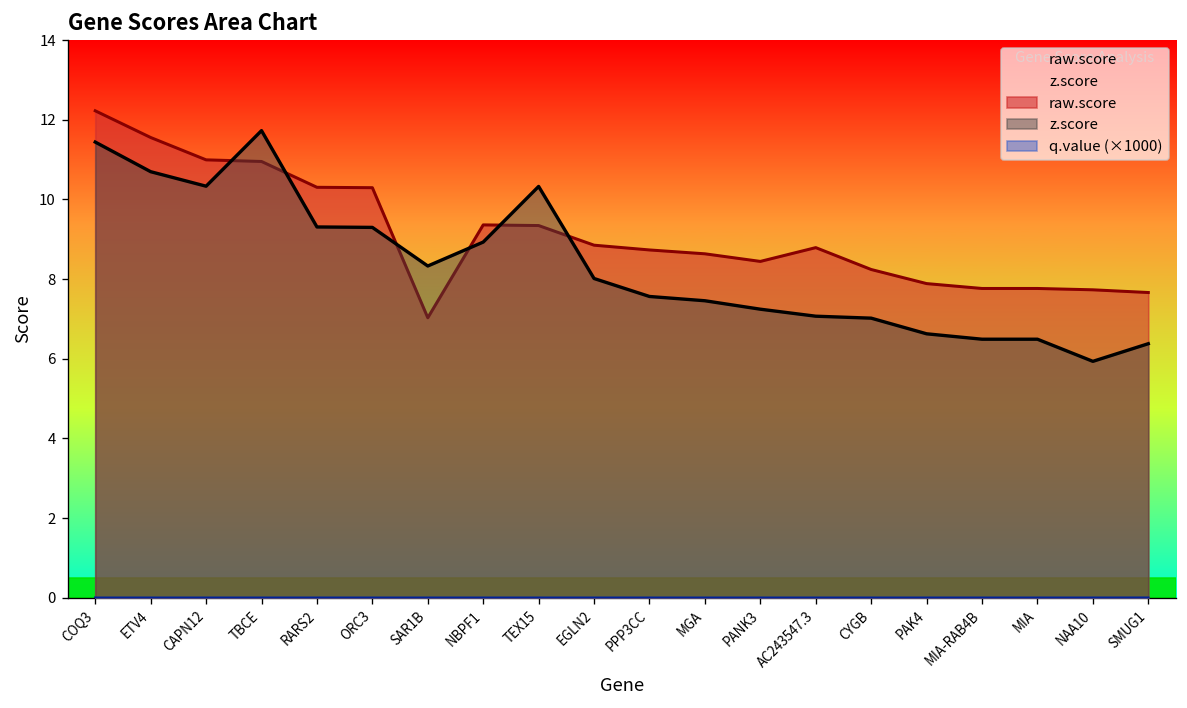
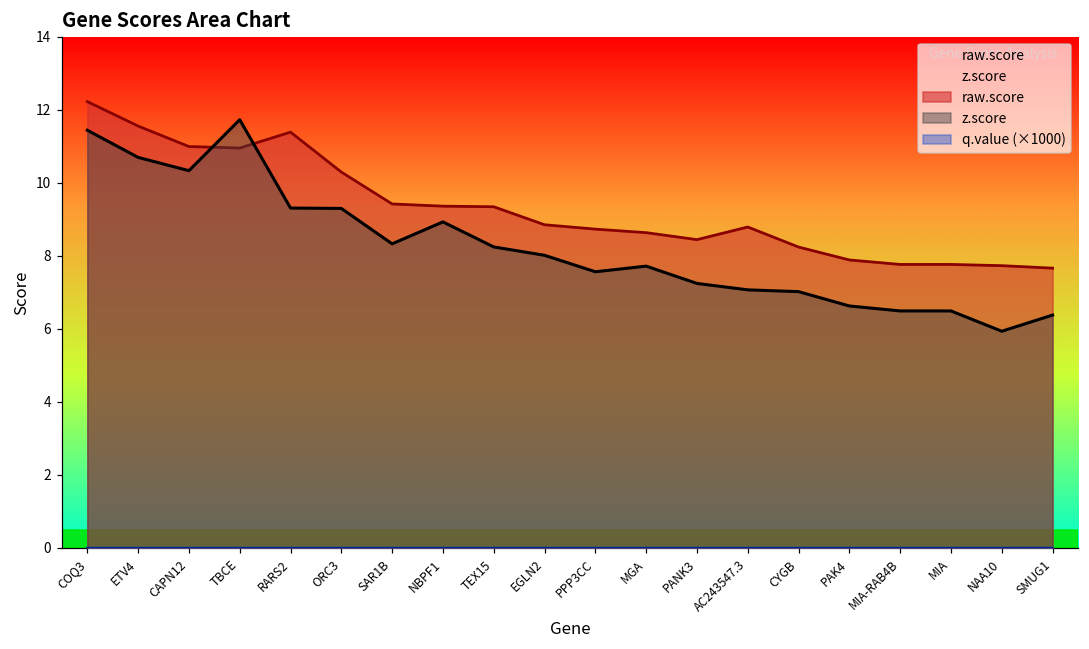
raw.score, RARS2: 10.3 -> 11.4
raw.score, SAR1B: 7.0 -> 9.4
z.score, TEX15: 10.3 -> 8.2
z.score, MGA: 7.5 -> 7.7
